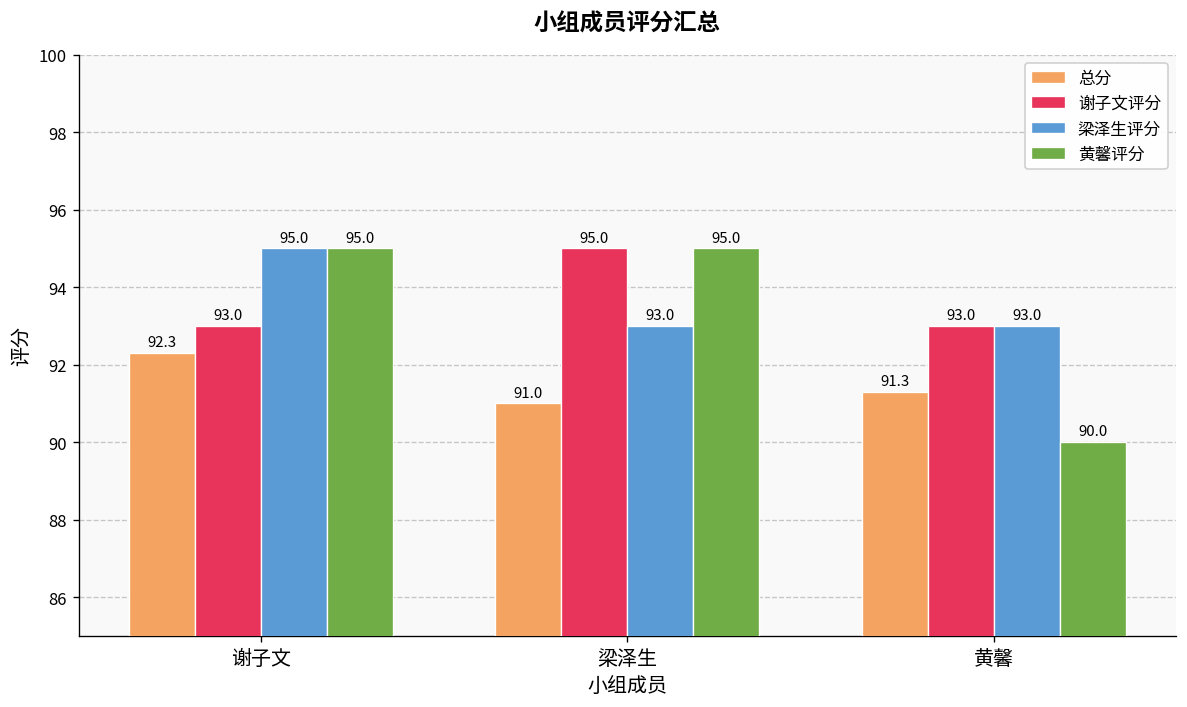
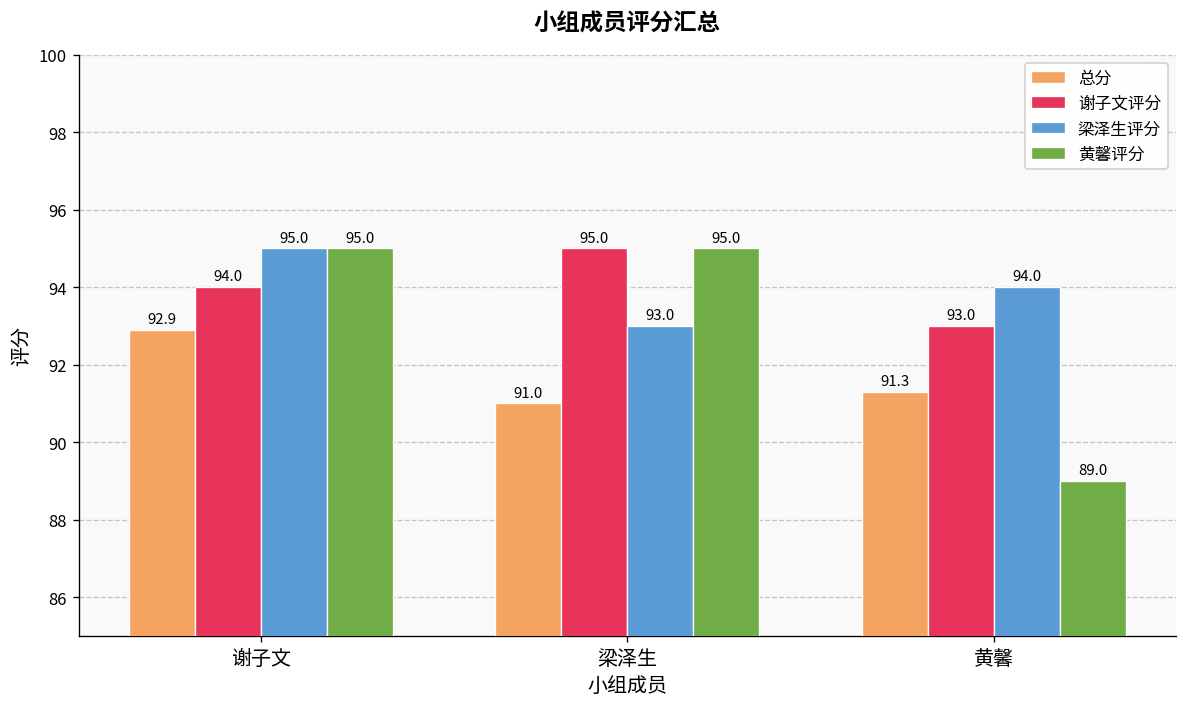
总分, 谢子文: 92.3 -> 92.9
谢子文评分, 谢子文: 93.0 -> 94.0
梁泽生评分, 黄馨: 93.0 -> 94.0
黄馨评分, 黄馨: 90.0 -> 89.0
